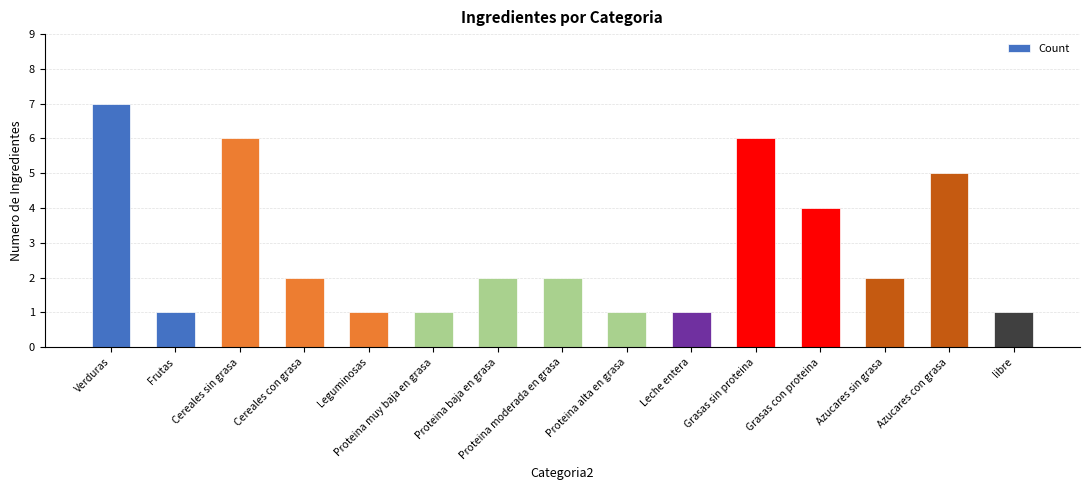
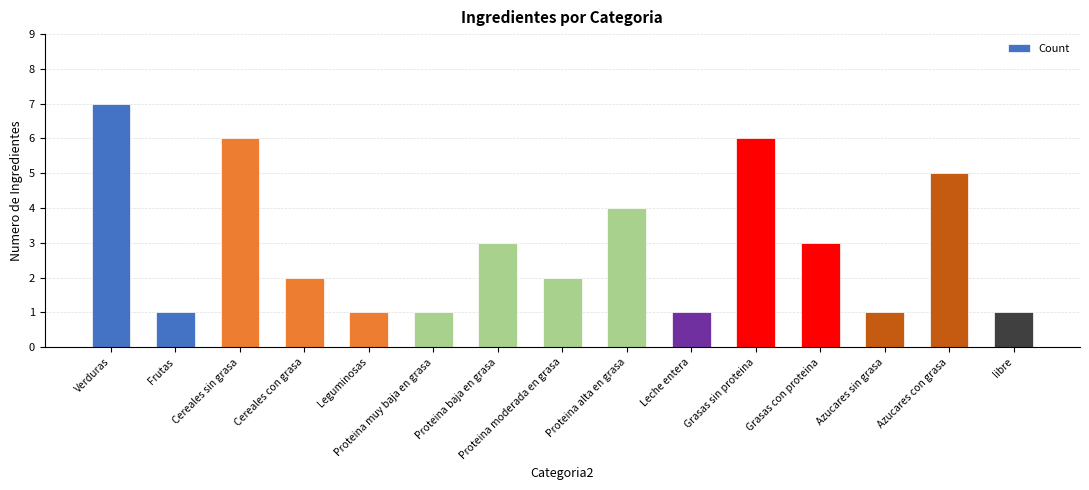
Proteina baja en grasa: 2 -> 3
Proteina alta en grasa: 1 -> 4
Grasas con proteina: 4 -> 3
Azucares sin grasa: 2 -> 1
